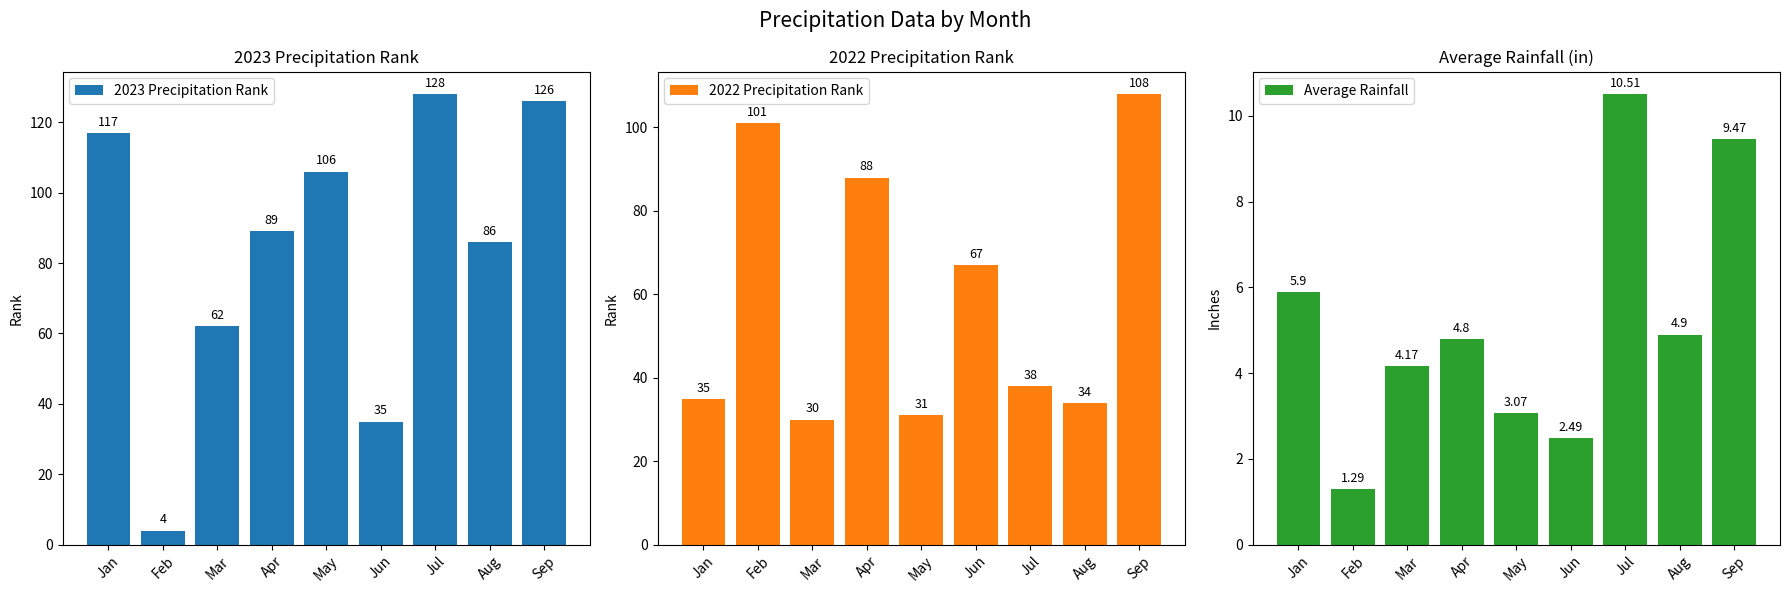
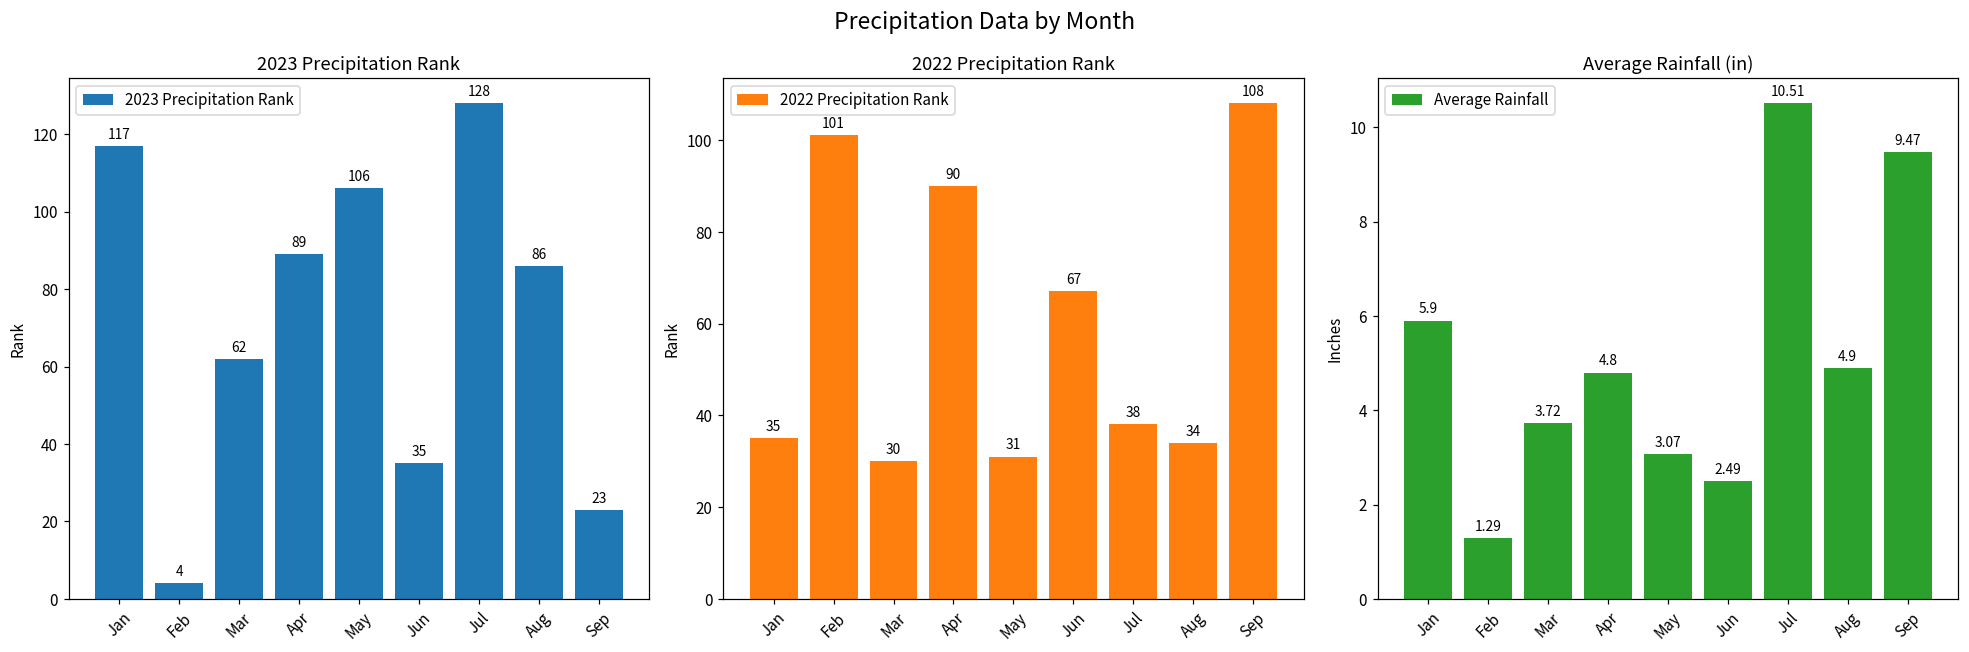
2023 Precipitation Rank, Sep: 126 -> 23
2022 Precipitation Rank, Apr: 88 -> 90
Average Rainfall (in), Mar: 4.17 -> 3.72
